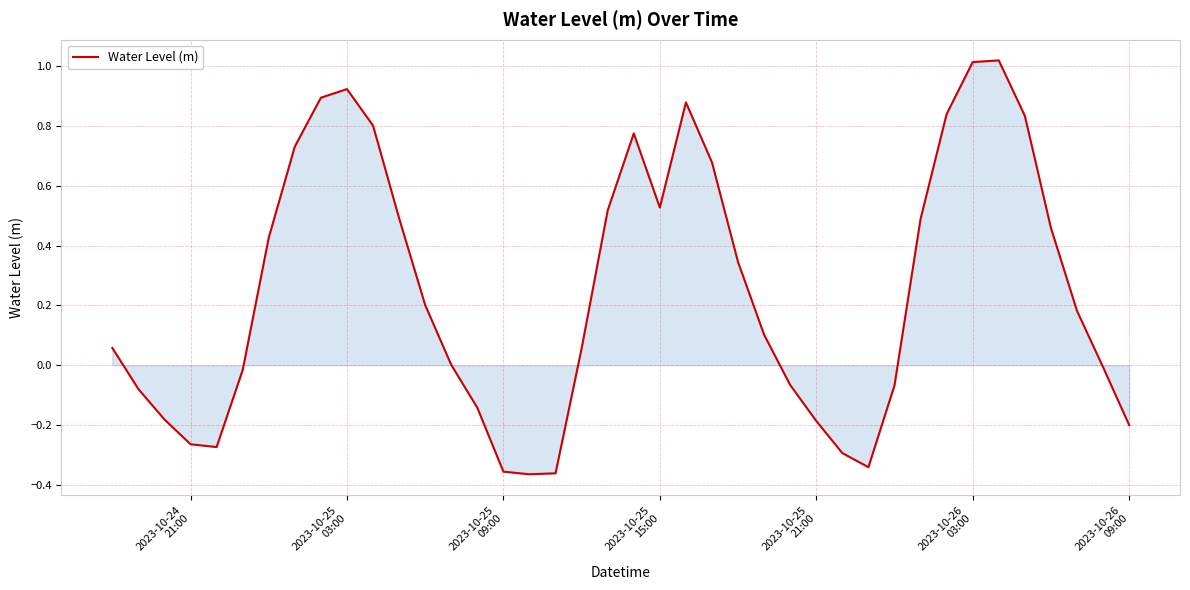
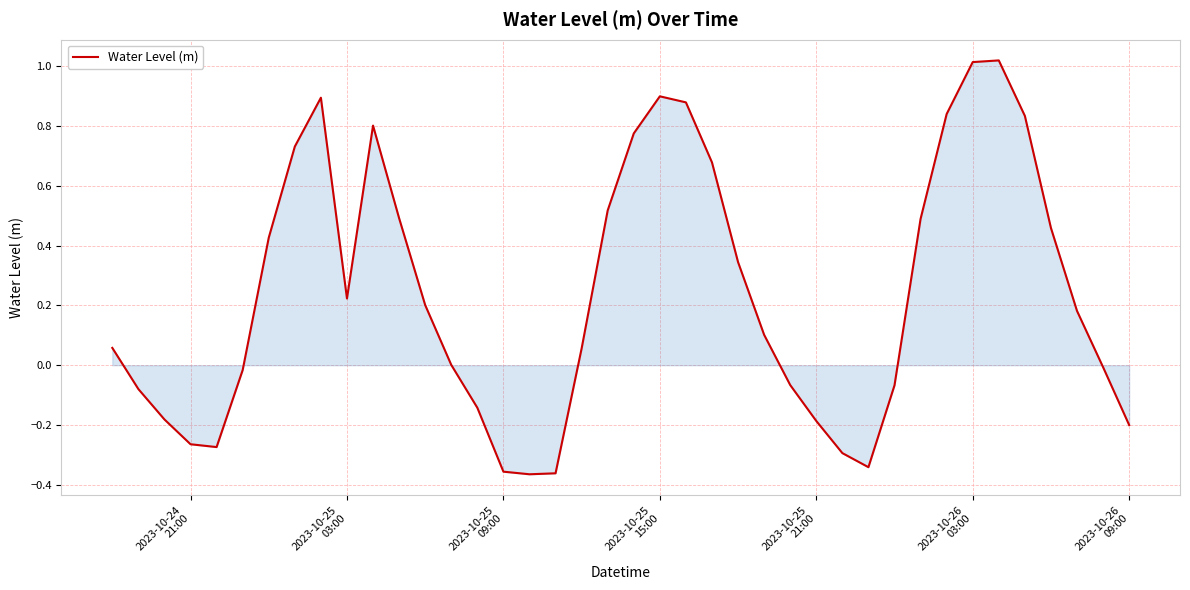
Water Level (m), 2023-10-25 03:00: 0.92 -> 0.22
Water Level (m), 2023-10-25 15:00: 0.53 -> 0.90
